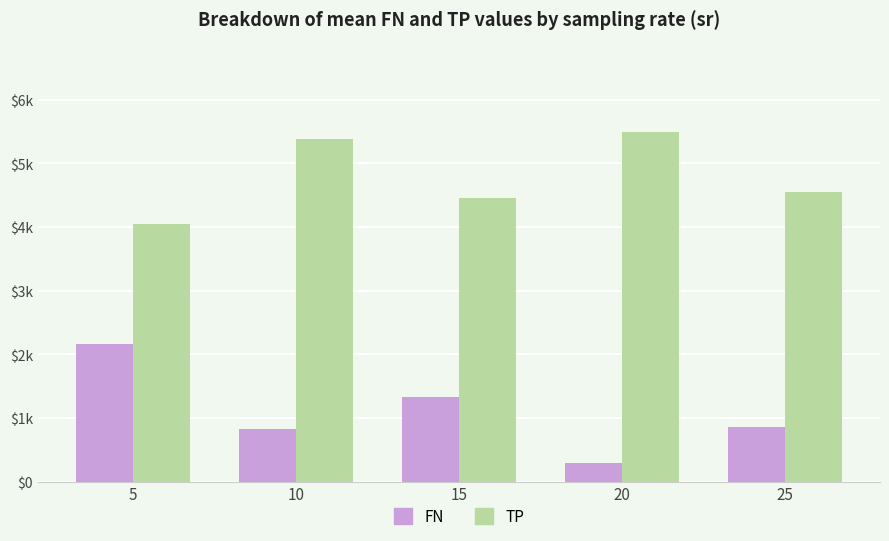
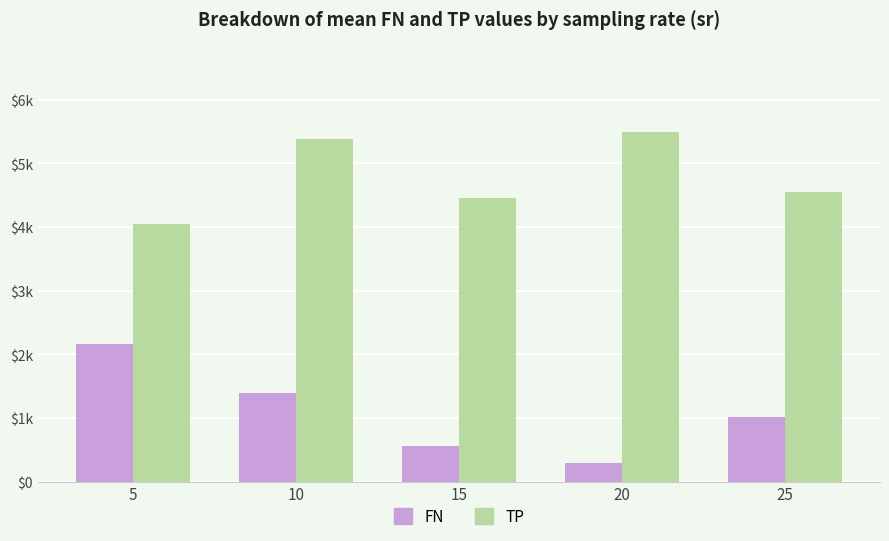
FN, 10: $800 -> $1400
FN, 15: $1300 -> $600
FN, 25: $900 -> $1000
